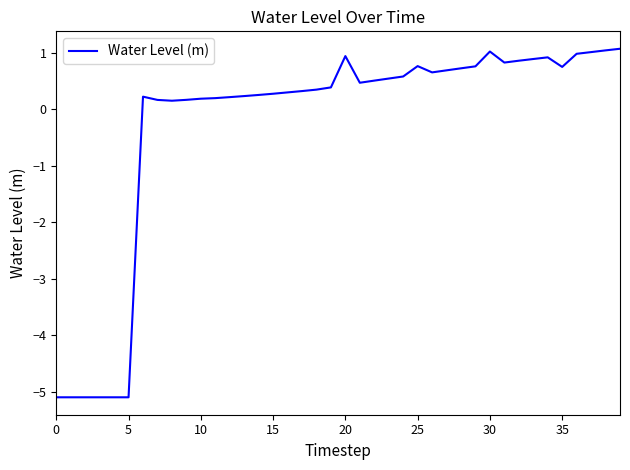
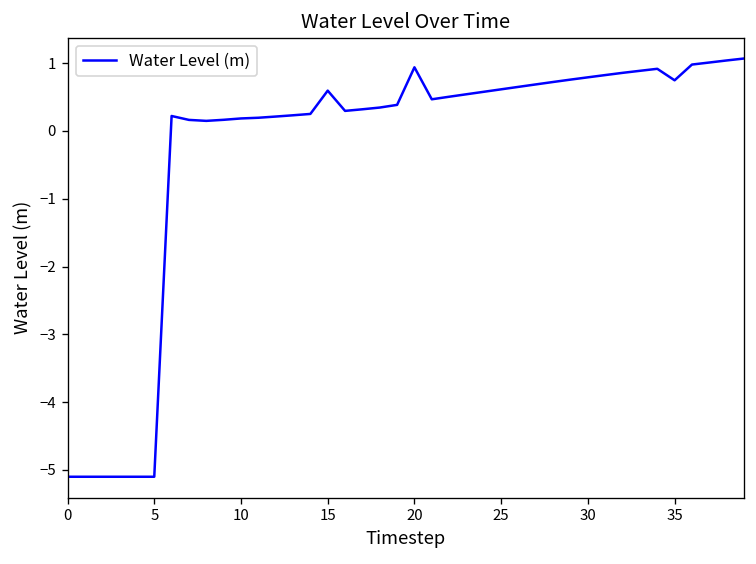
15: 0.3 -> 0.6
25: 0.8 -> 0.6
30: 1.0 -> 0.8
